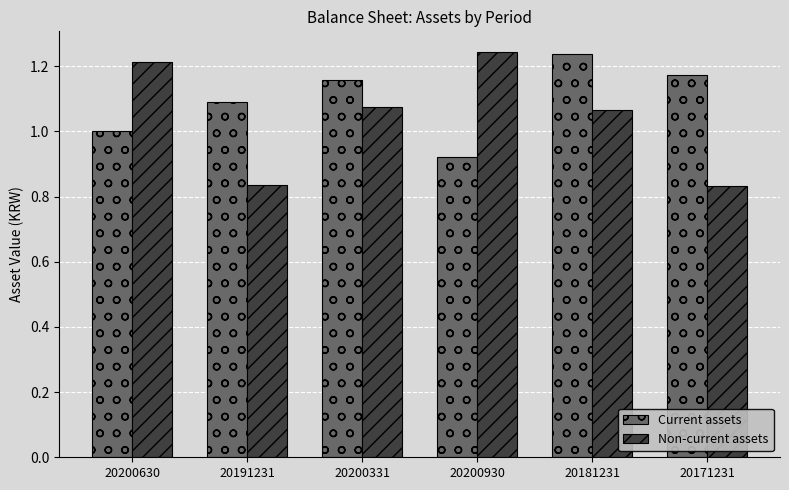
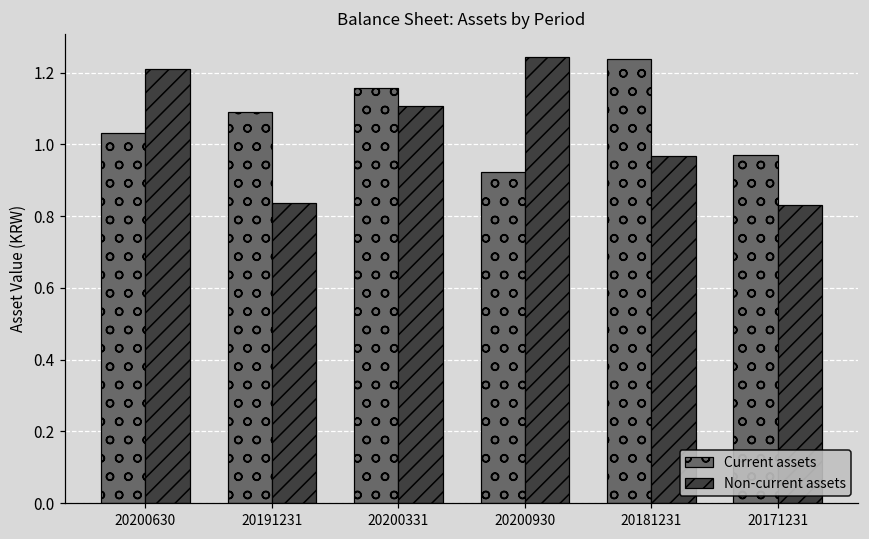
Current assets, 20200630: 1.00 -> 1.03
Non-current assets, 20200331: 1.07 -> 1.11
Non-current assets, 20181231: 1.07 -> 0.97
Current assets, 20171231: 1.17 -> 0.97
